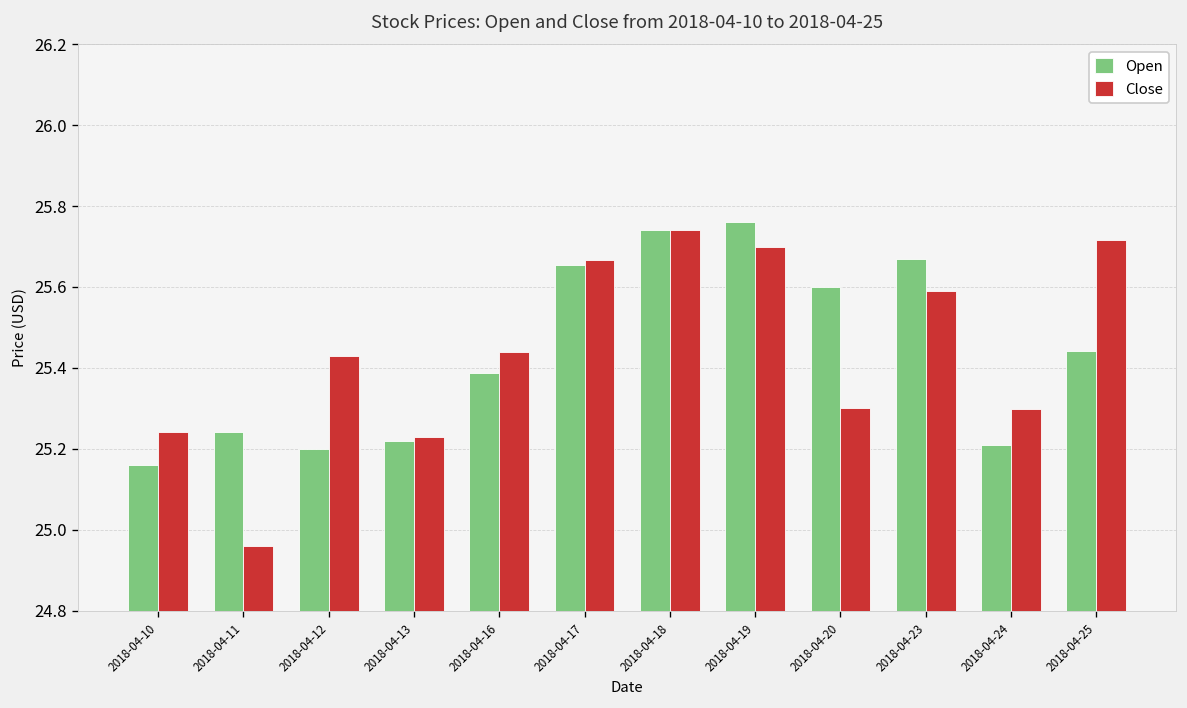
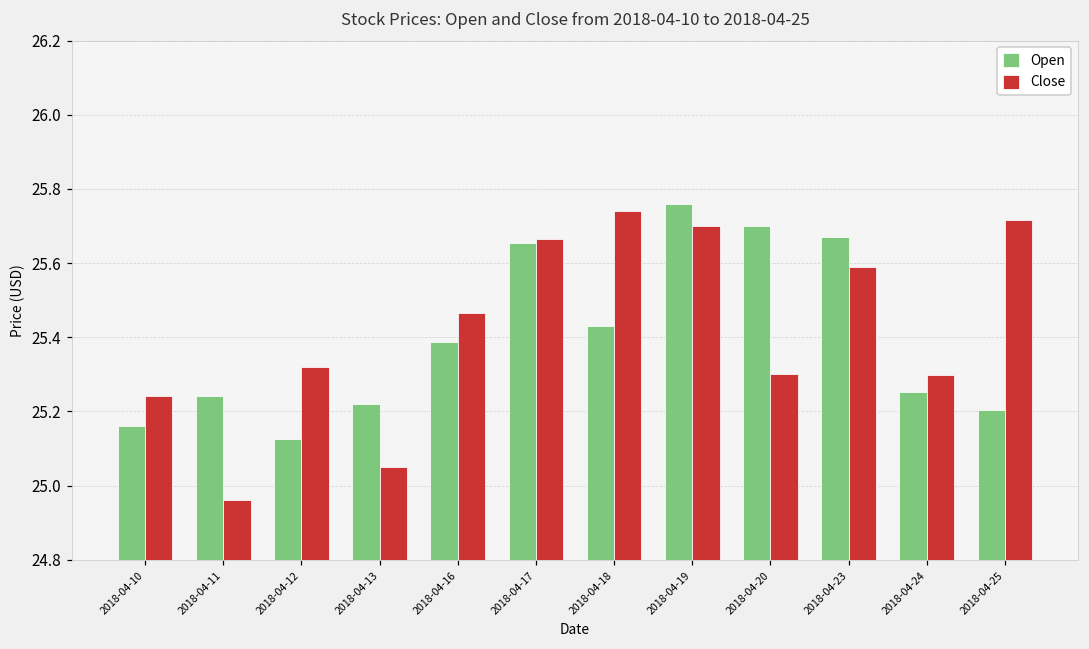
Open, 2018-04-12: 25.20 -> 25.13
Close, 2018-04-12: 25.43 -> 25.32
Close, 2018-04-13: 25.23 -> 25.05
Close, 2018-04-16: 25.44 -> 25.47
Open, 2018-04-18: 25.74 -> 25.43
Open, 2018-04-20: 25.6 -> 25.7
Open, 2018-04-24: 25.21 -> 25.25
Open, 2018-04-25: 25.44 -> 25.21
